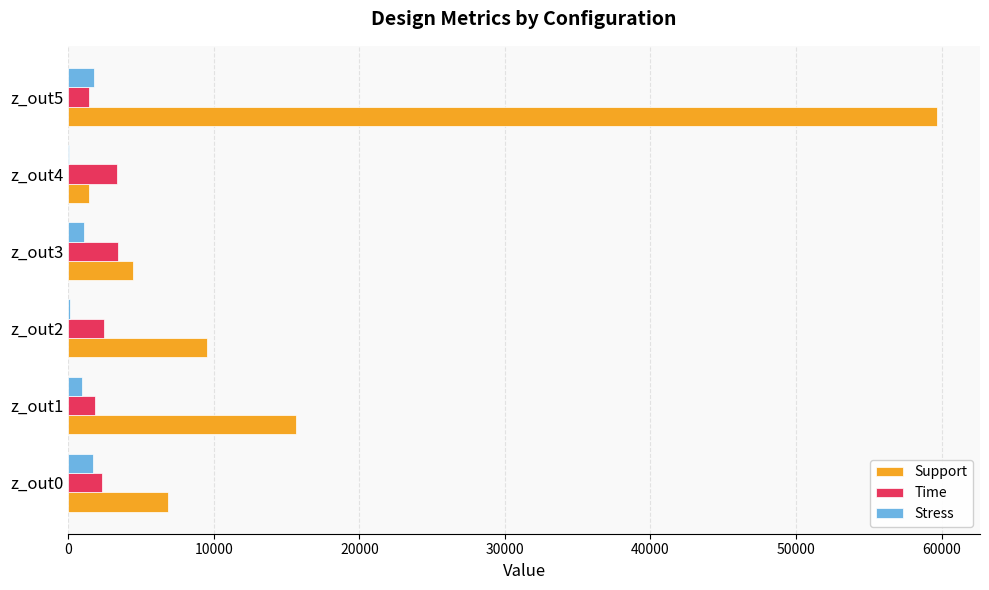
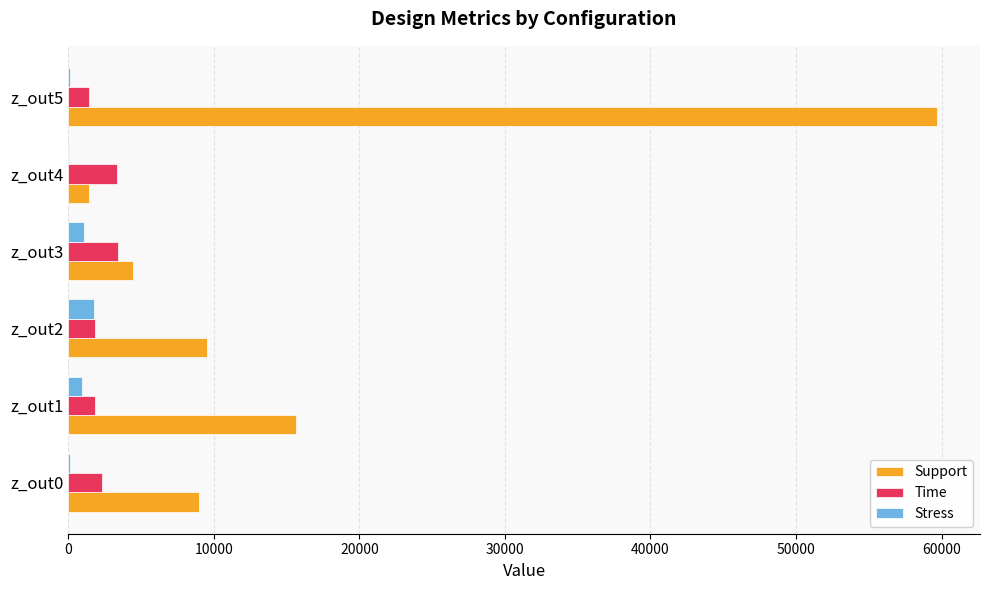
Stress, z_out5: 1800 -> 100
Stress, z_out2: 100 -> 1700
Time, z_out2: 2400 -> 1800
Stress, z_out0: 1700 -> 100
Support, z_out0: 6800 -> 9000
